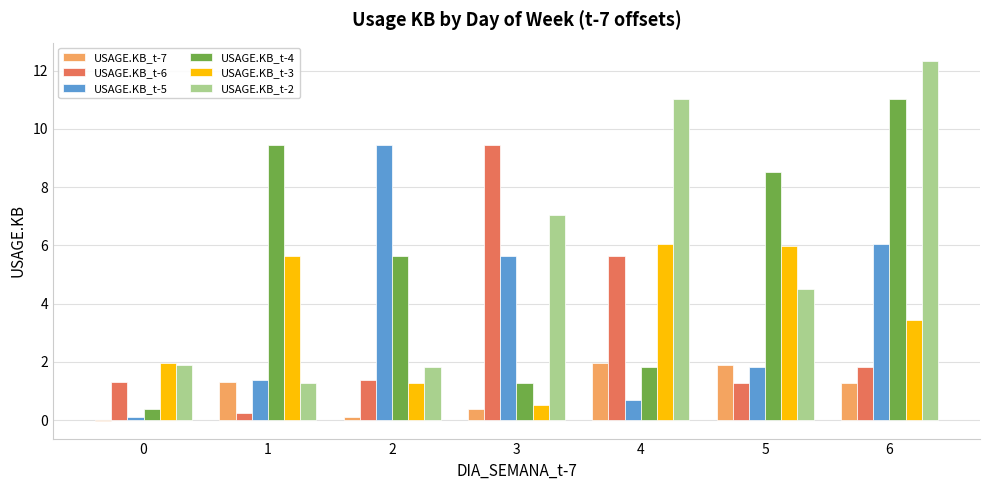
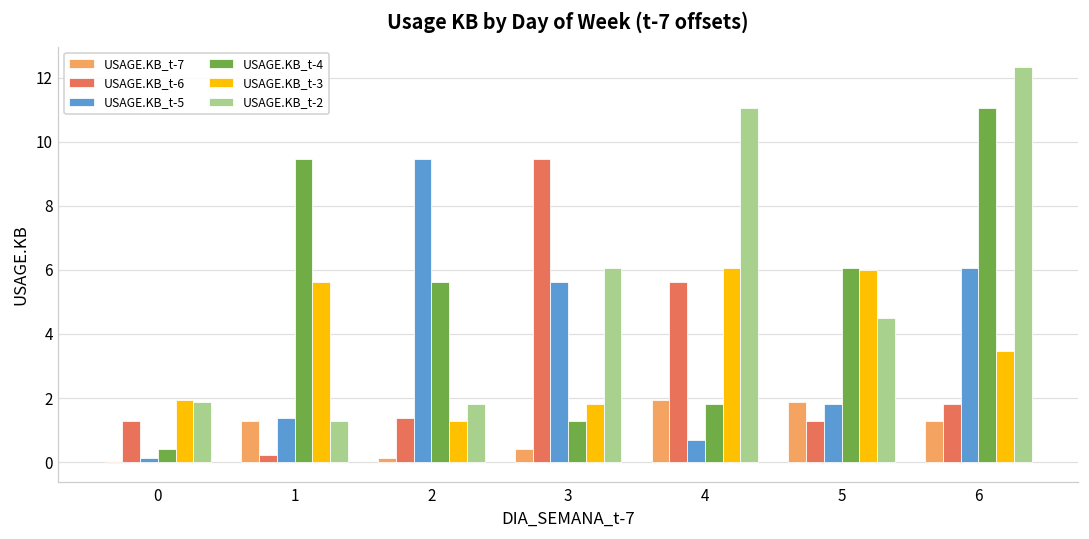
USAGE.KB_t-3, 3: 0.5 -> 1.8
USAGE.KB_t-2, 3: 7.1 -> 6.0
USAGE.KB_t-4, 5: 8.5 -> 6.0
